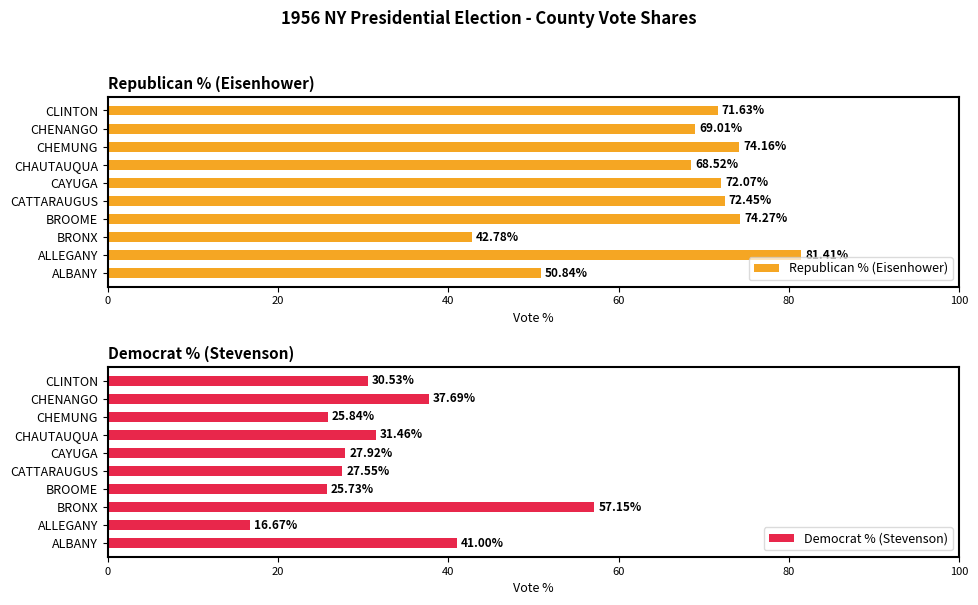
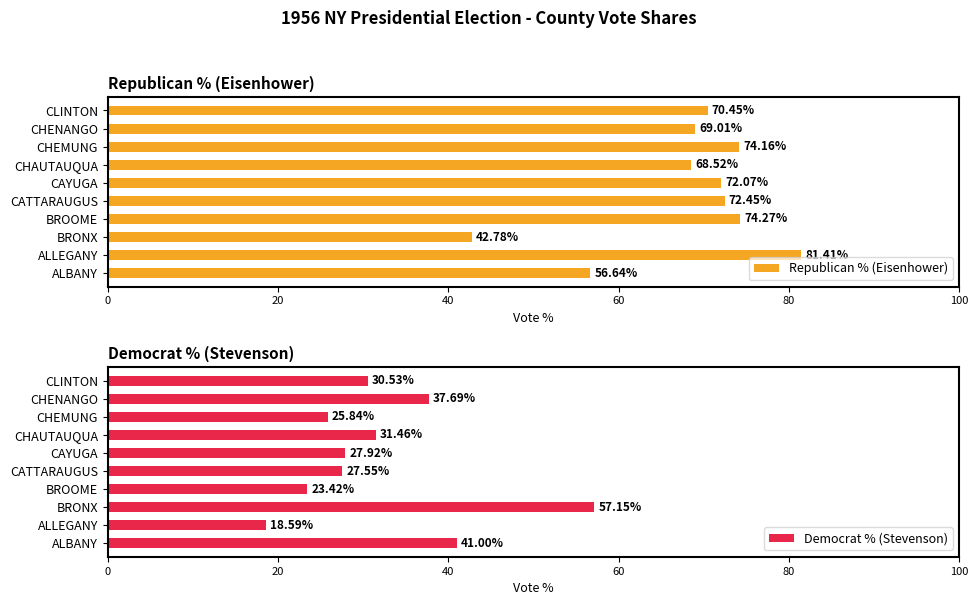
Republican % (Eisenhower), CLINTON: 71.63% -> 70.45%
Republican % (Eisenhower), ALBANY: 50.84% -> 56.64%
Democrat % (Stevenson), BROOME: 25.73% -> 23.42%
Democrat % (Stevenson), ALLEGANY: 16.67% -> 18.59%
